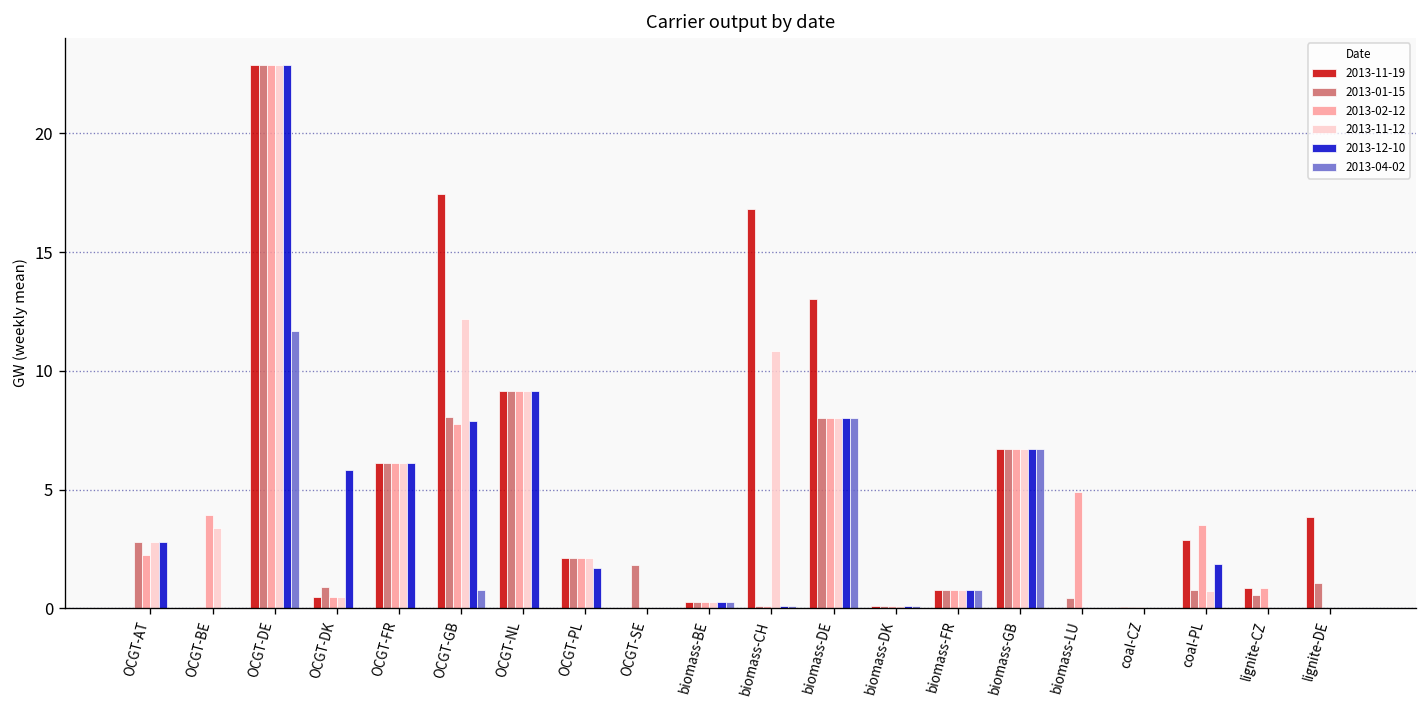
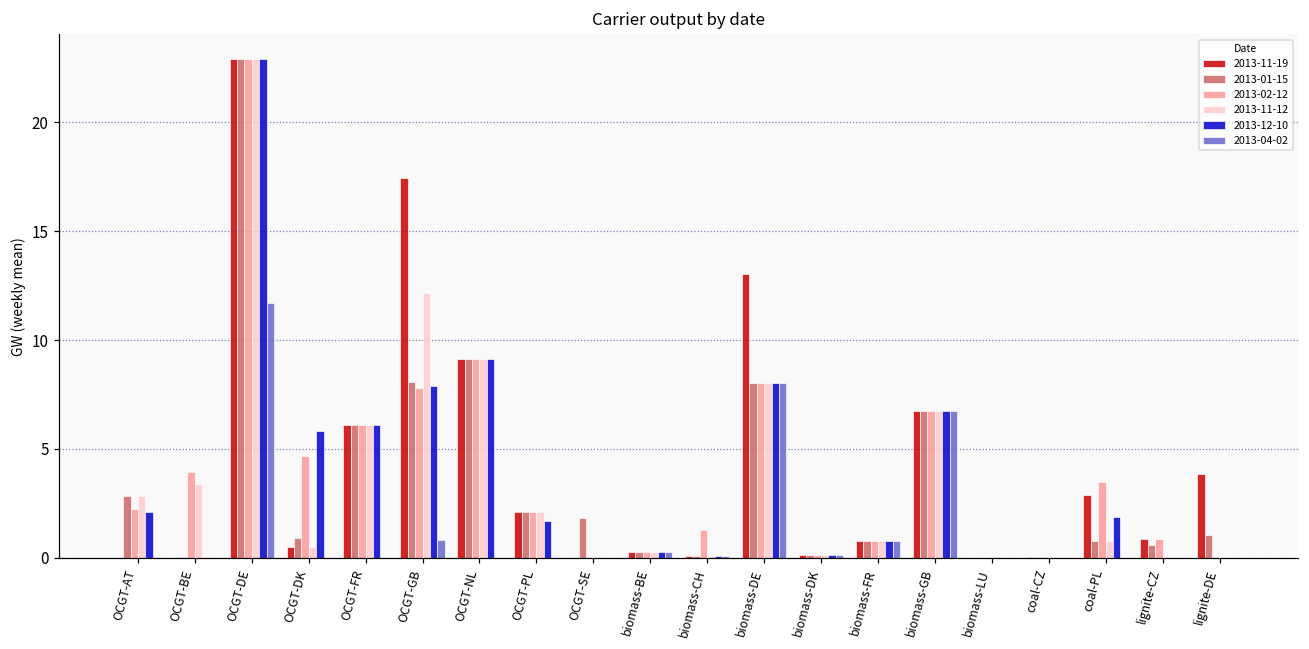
2013-12-10, OCGT-AT: 2.8 -> 2.1
2013-02-12, OCGT-DK: 0.5 -> 4.7
2013-11-19, biomass-CH: 16.8 -> 0.1
2013-02-12, biomass-CH: 0.1 -> 1.3
2013-11-12, biomass-CH: 10.9 -> 0.1
2013-01-15, biomass-LU: 0.5 -> 0.0
2013-02-12, biomass-LU: 4.9 -> 0.0
